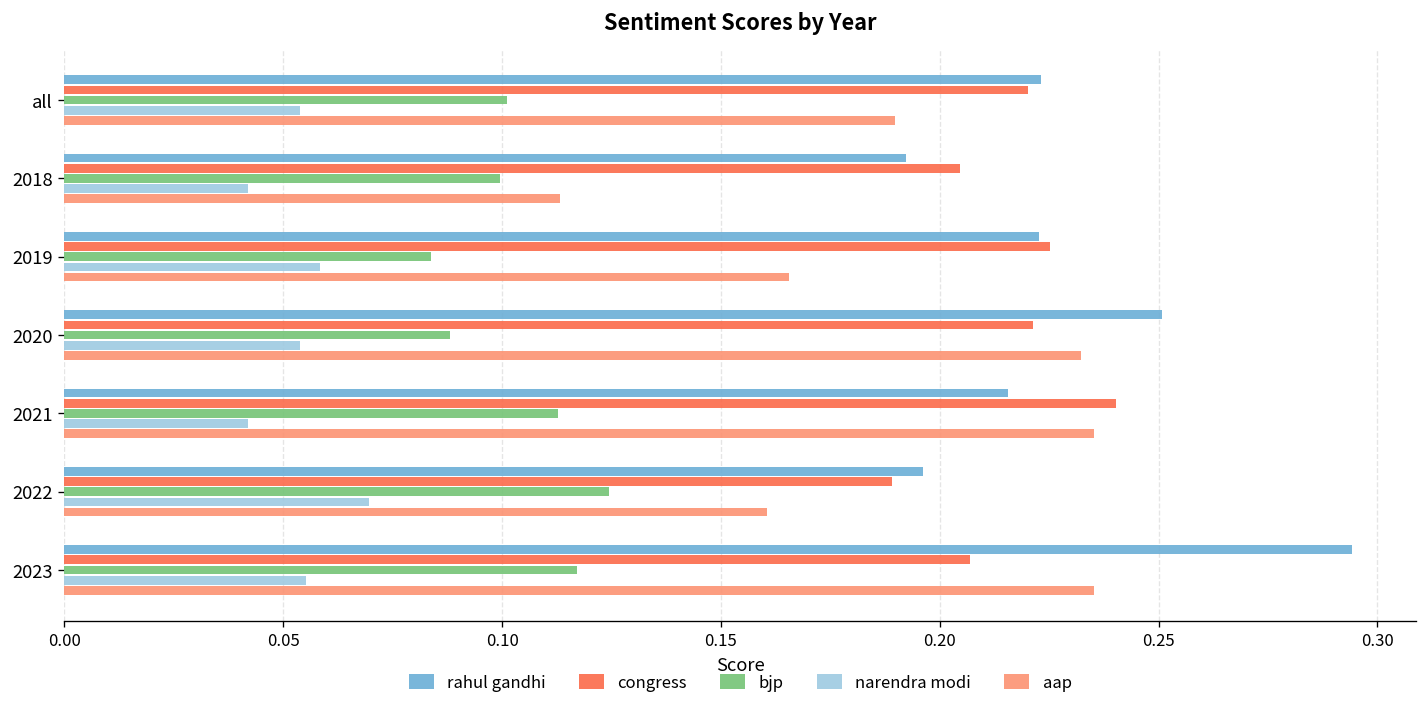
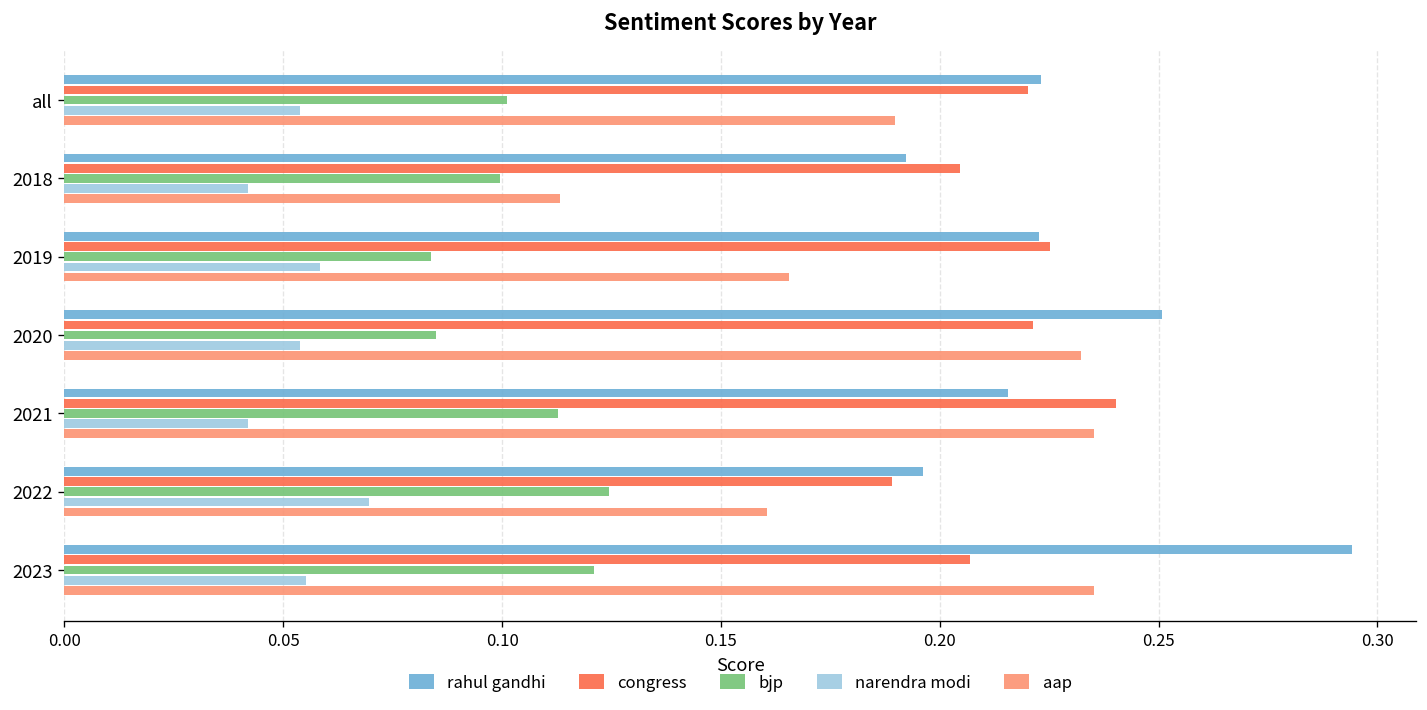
bjp, 2020: 0.088 -> 0.085
bjp, 2023: 0.117 -> 0.121
